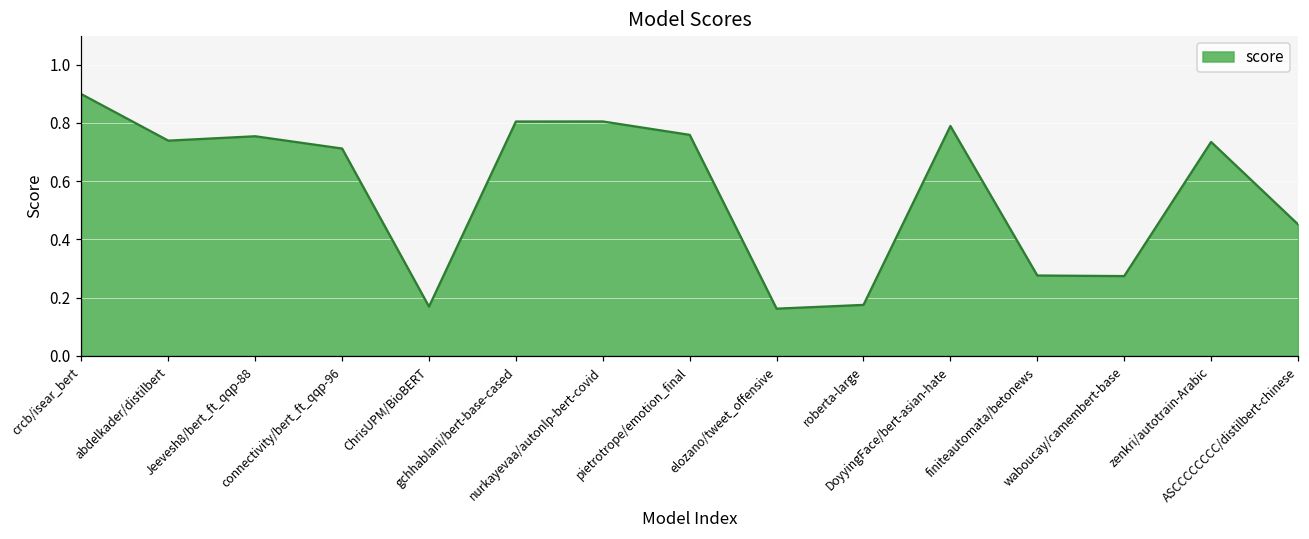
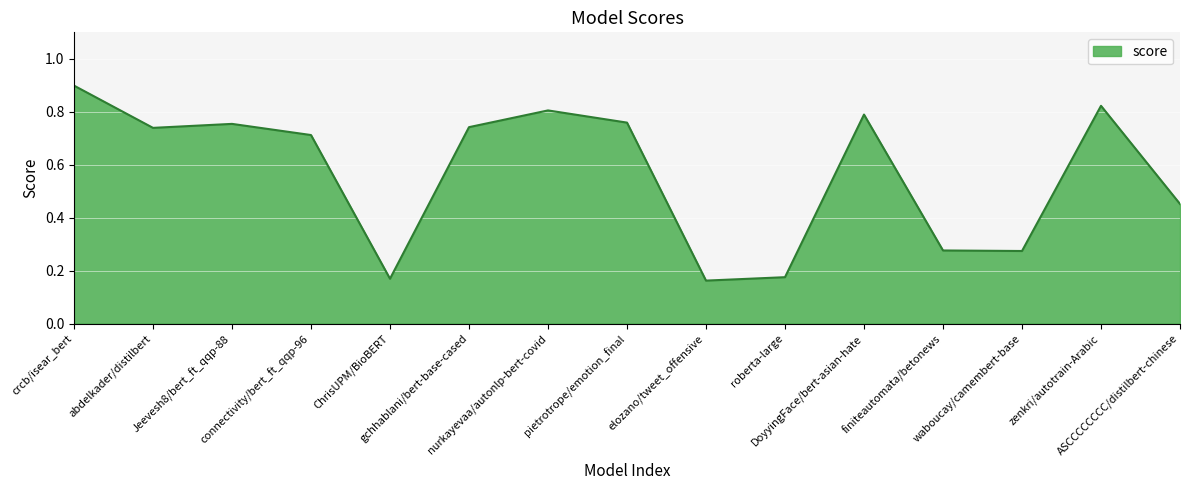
gchhablani/bert-base-cased: 0.80 -> 0.74
zenkri/autotrain-Arabic: 0.73 -> 0.82
